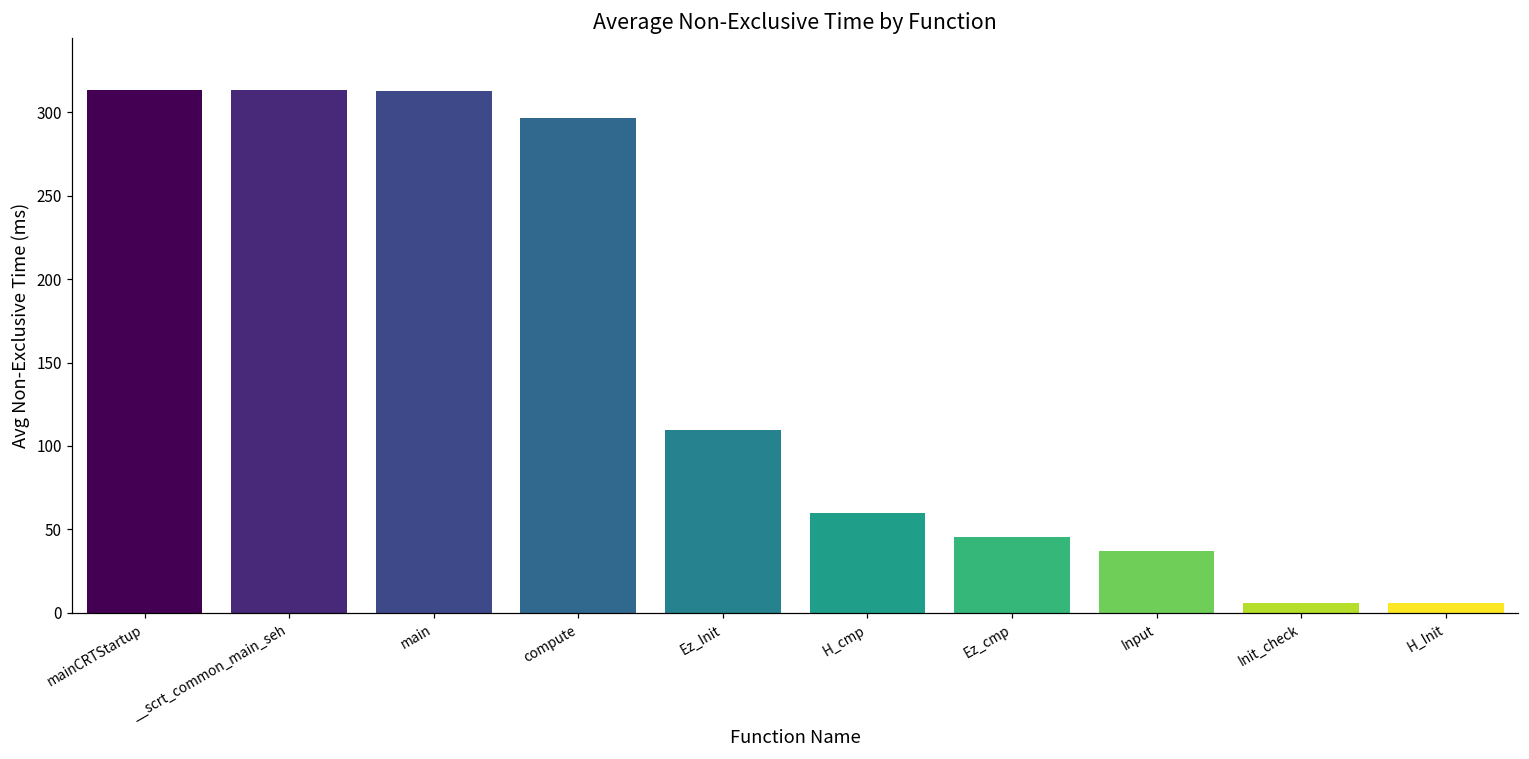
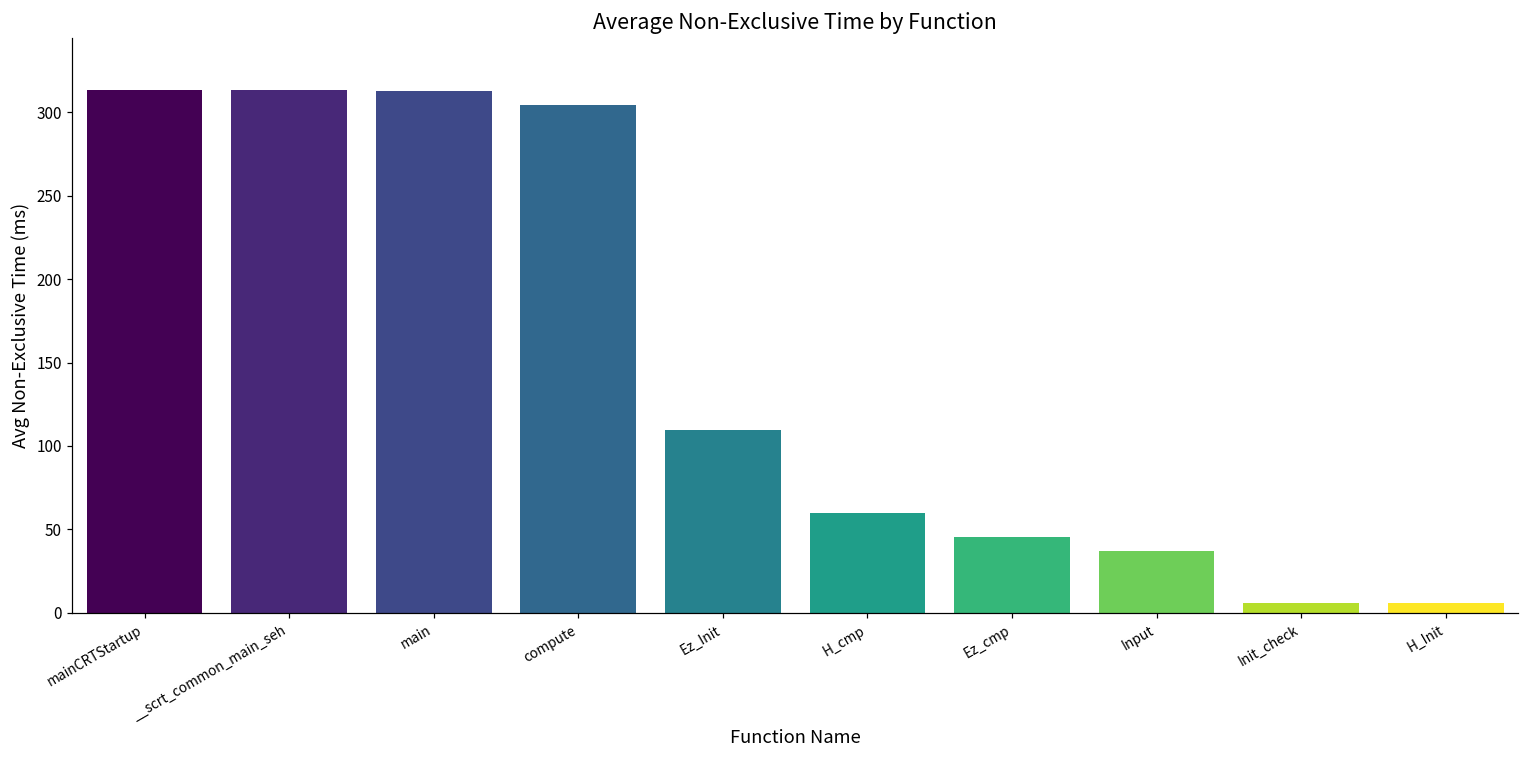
compute: 297 -> 304
